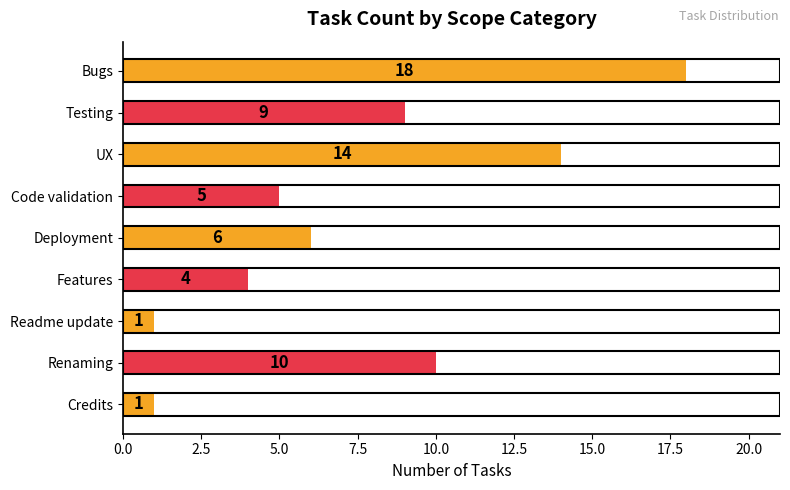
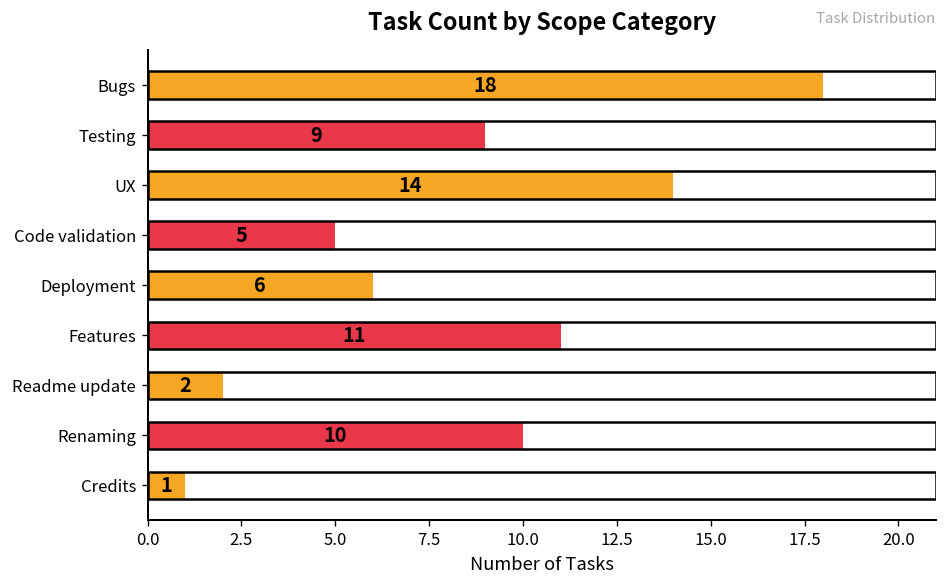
Features: 4 -> 11
Readme update: 1 -> 2
